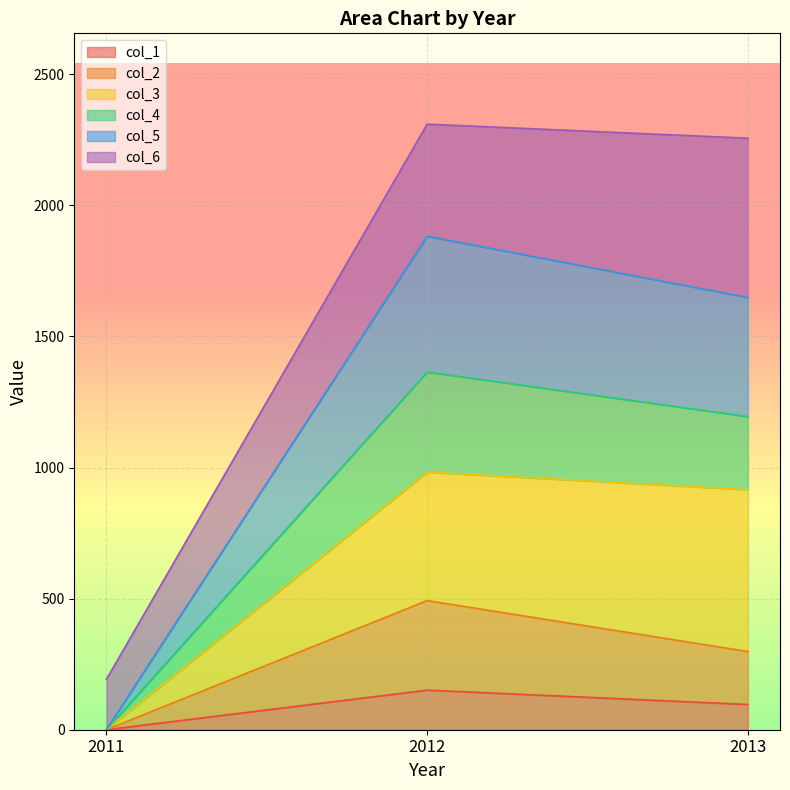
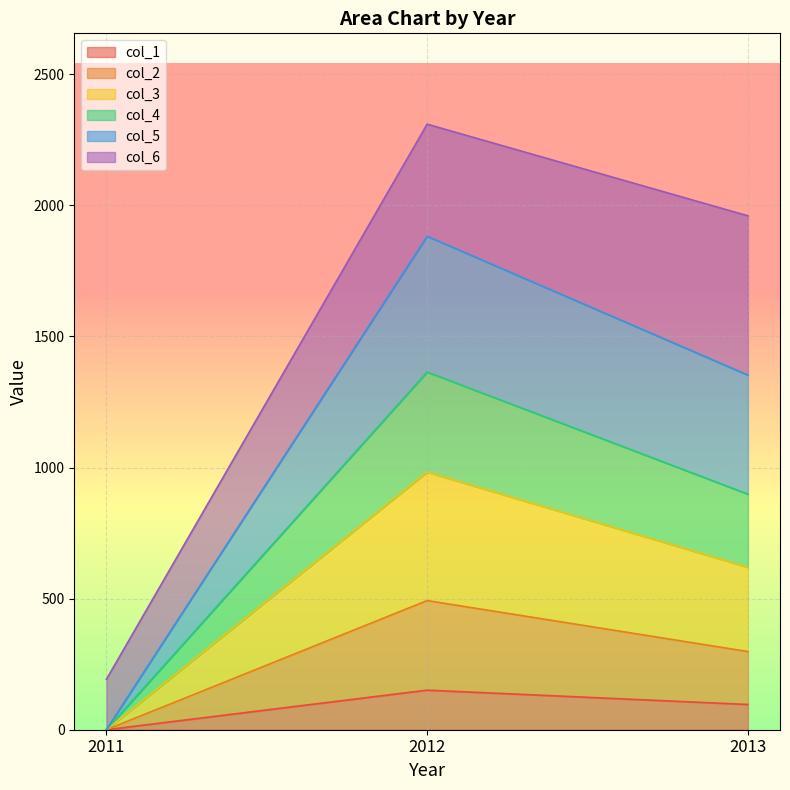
col_3, 2013: 620 -> 320
